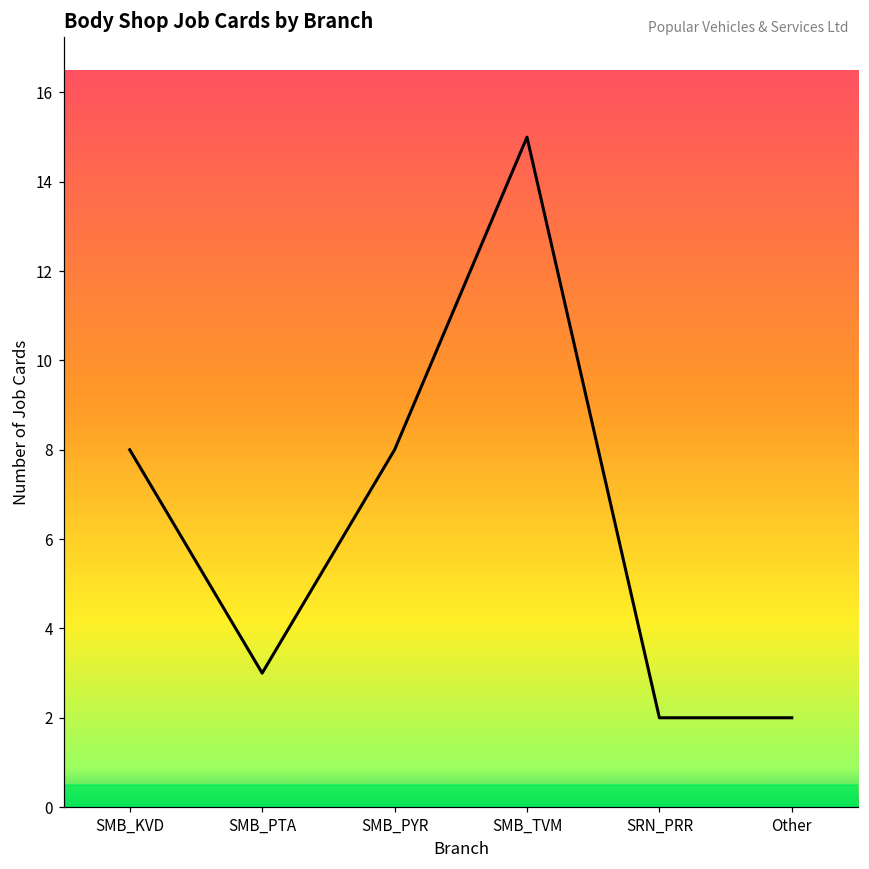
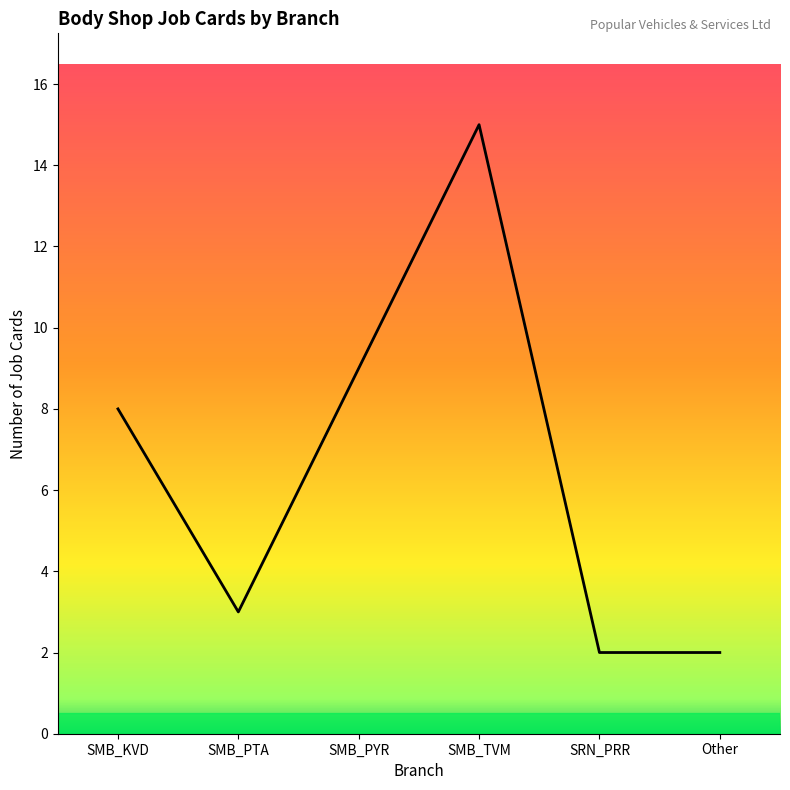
SMB_PYR: 8 -> 9
